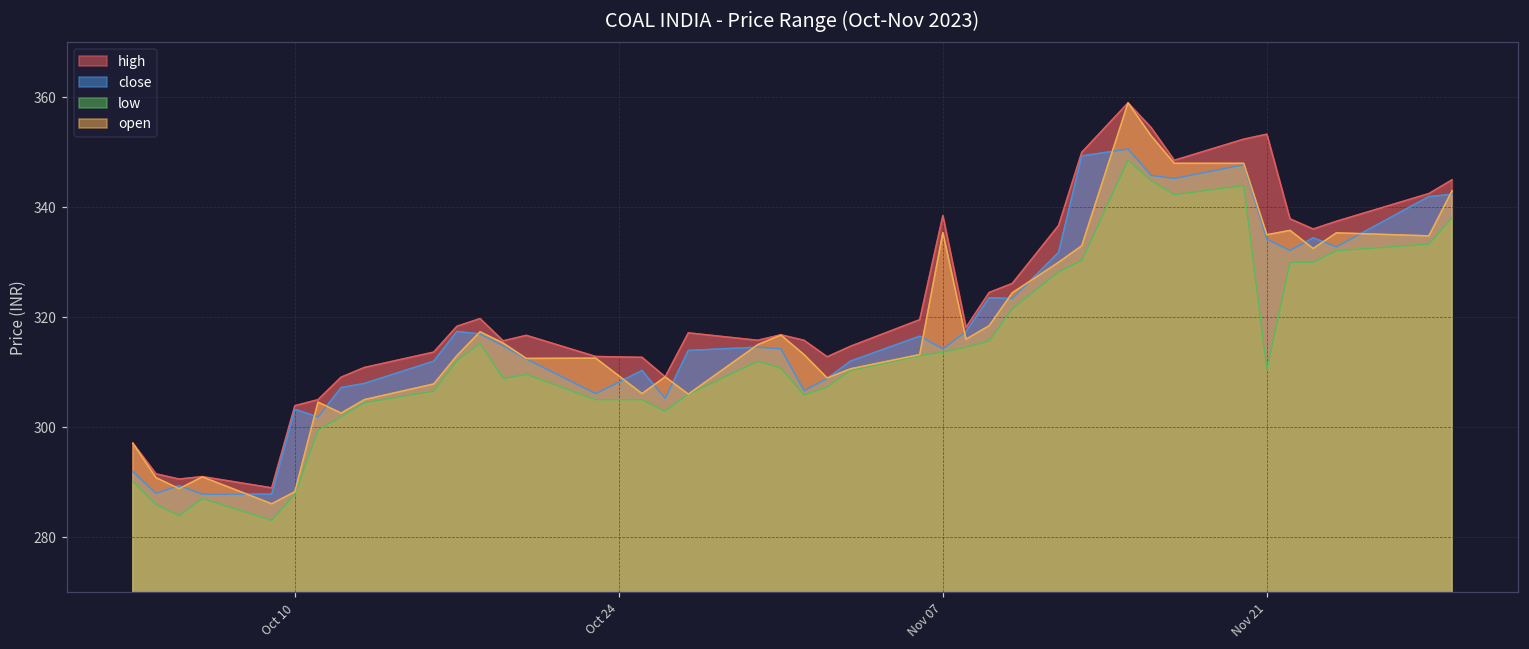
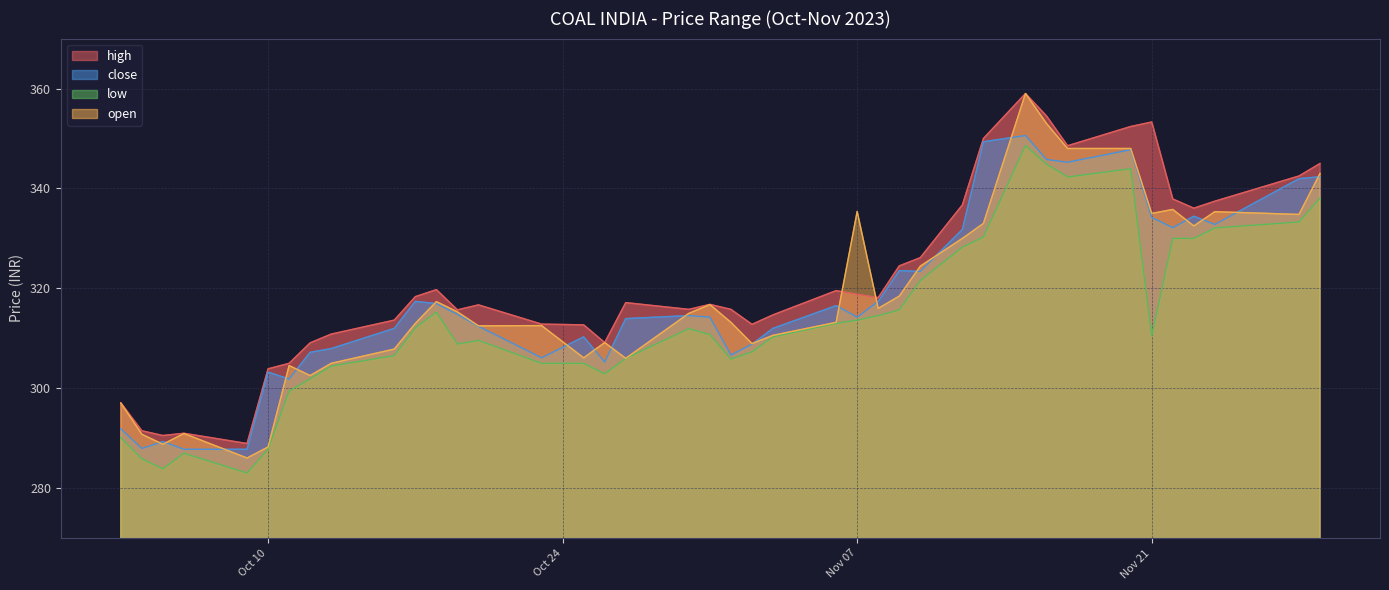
high, Nov 07: 339 -> 319
